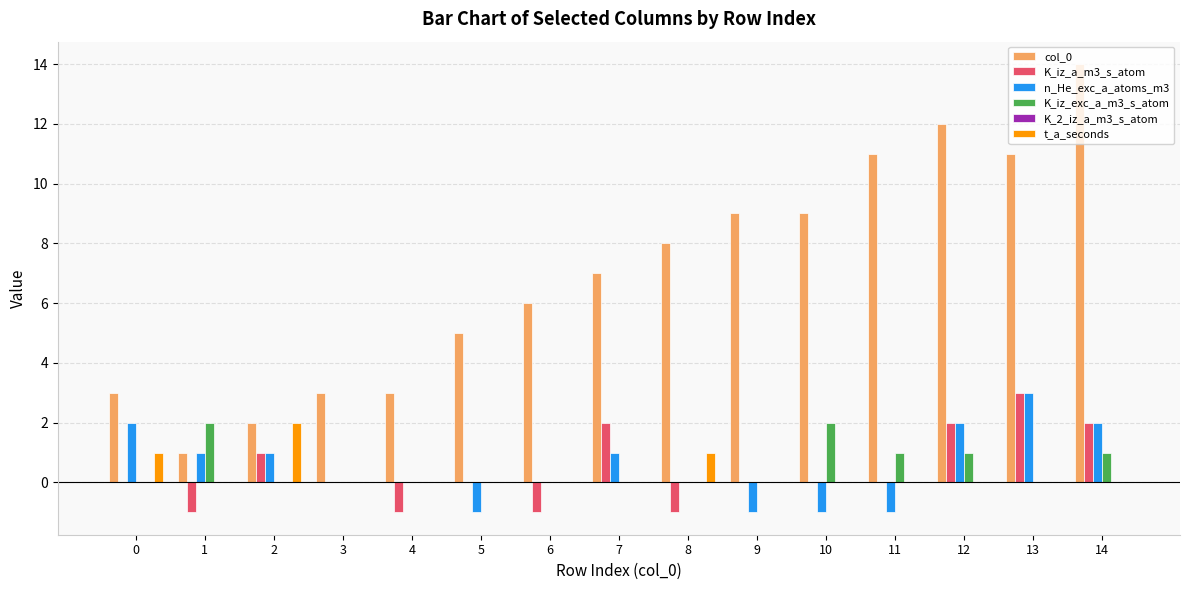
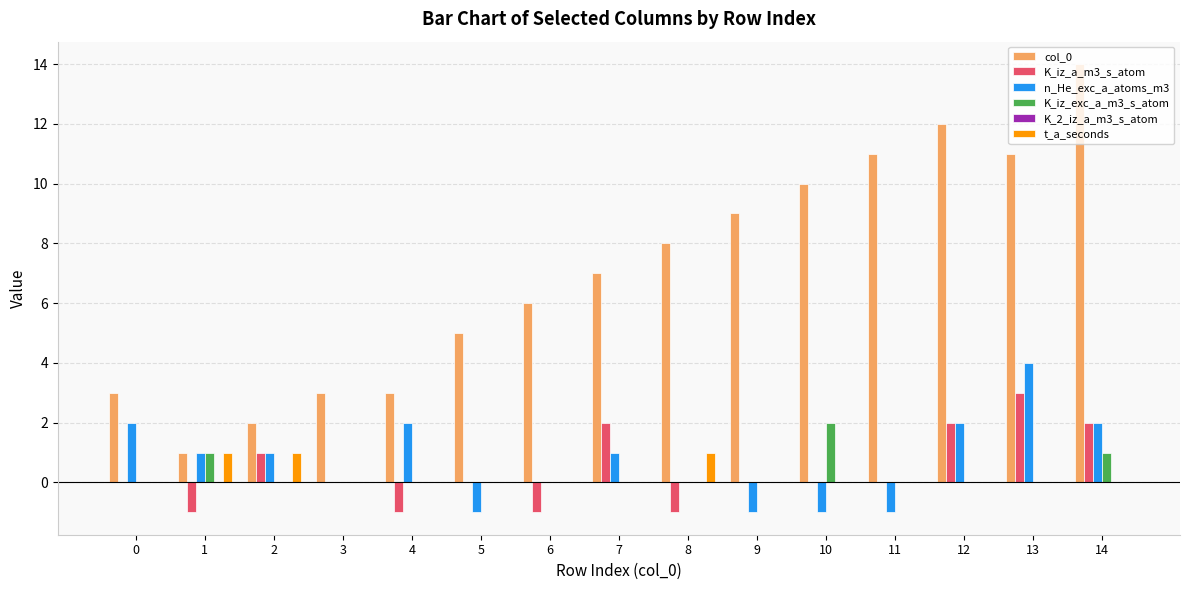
t_a_seconds, 0: 1 -> 0
K_iz_exc_a_m3_s_atom, 1: 2 -> 1
t_a_seconds, 1: 0 -> 1
t_a_seconds, 2: 2 -> 1
n_He_exc_a_atoms_m3, 4: 0 -> 2
col_0, 10: 9 -> 10
K_iz_exc_a_m3_s_atom, 11: 1 -> 0
K_iz_exc_a_m3_s_atom, 12: 1 -> 0
n_He_exc_a_atoms_m3, 13: 3 -> 4
